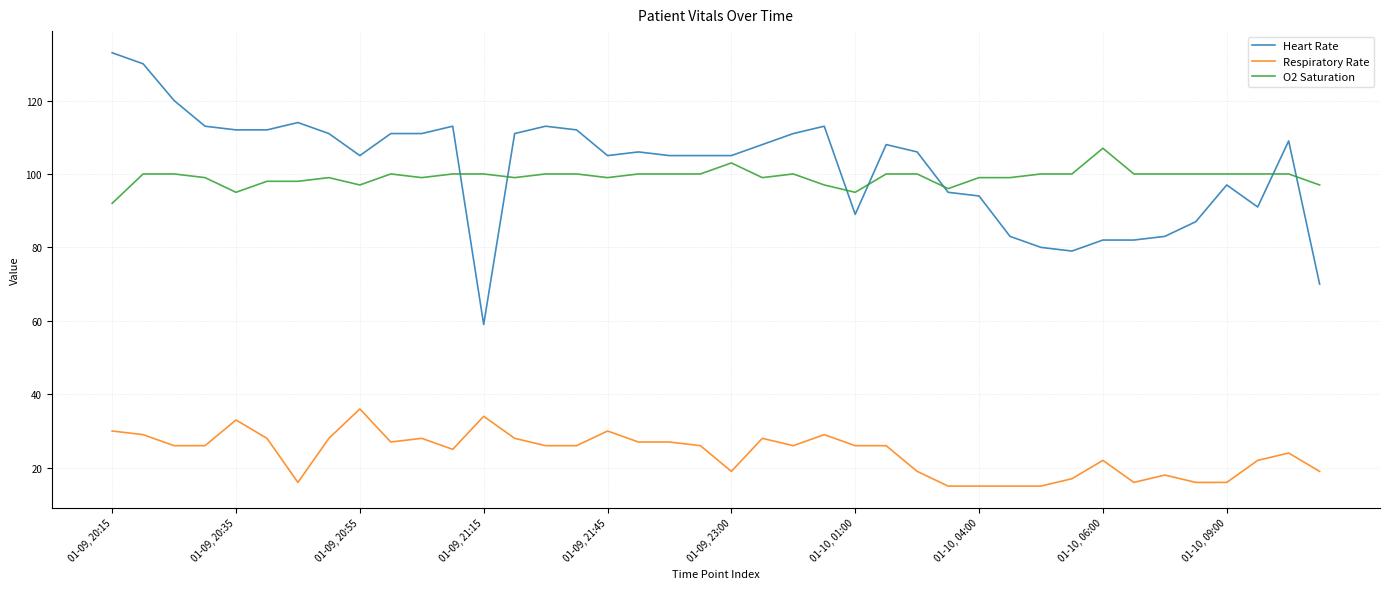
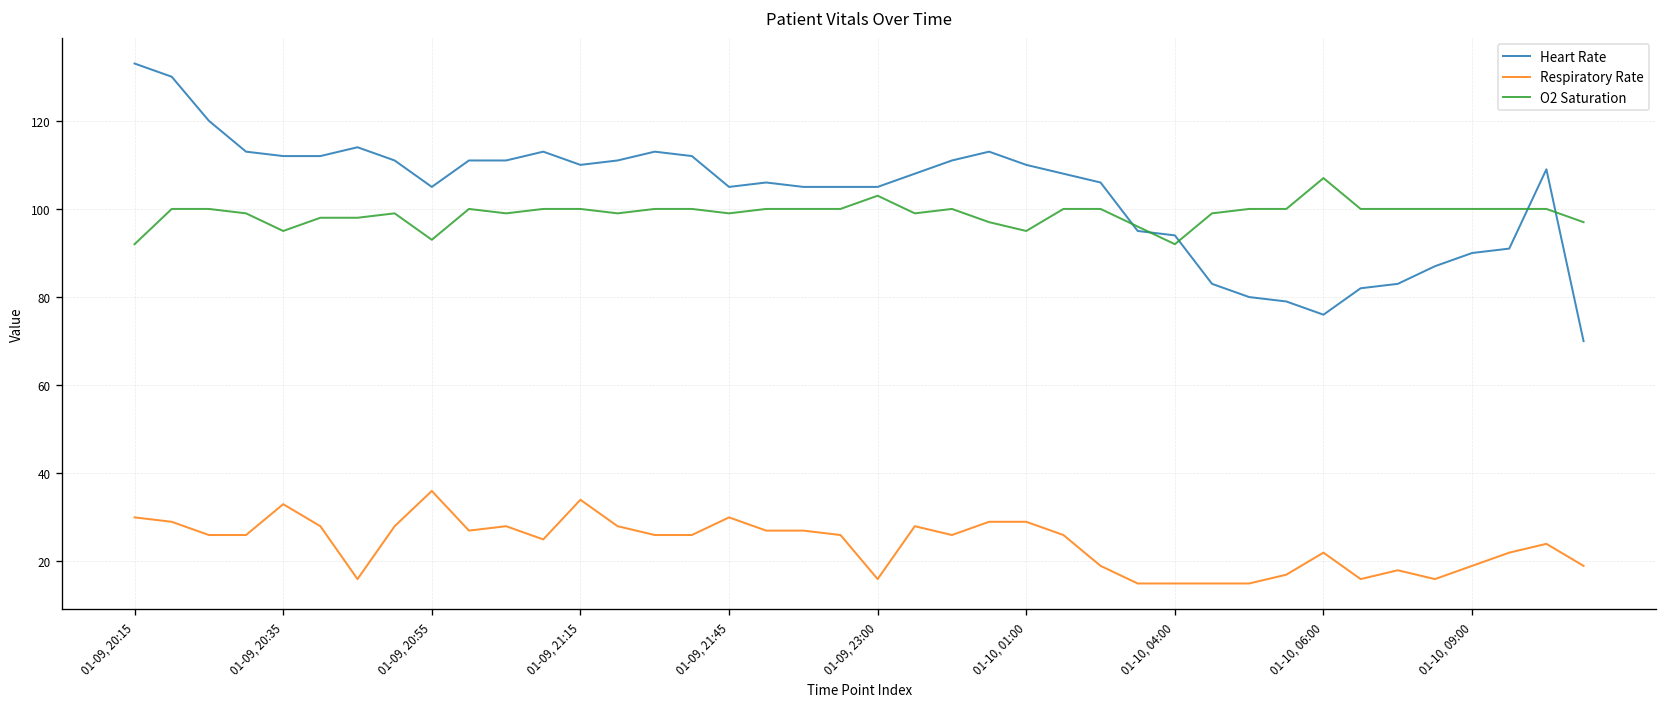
O2 Saturation, 01-09, 20:55: 97 -> 93
Heart Rate, 01-09, 21:15: 59 -> 110
Respiratory Rate, 01-09, 23:00: 19 -> 16
Heart Rate, 01-10, 01:00: 89 -> 110
Respiratory Rate, 01-10, 01:00: 26 -> 29
O2 Saturation, 01-10, 04:00: 99 -> 92
Heart Rate, 01-10, 06:00: 82 -> 76
Heart Rate, 01-10, 09:00: 97 -> 90
Respiratory Rate, 01-10, 09:00: 16 -> 19
